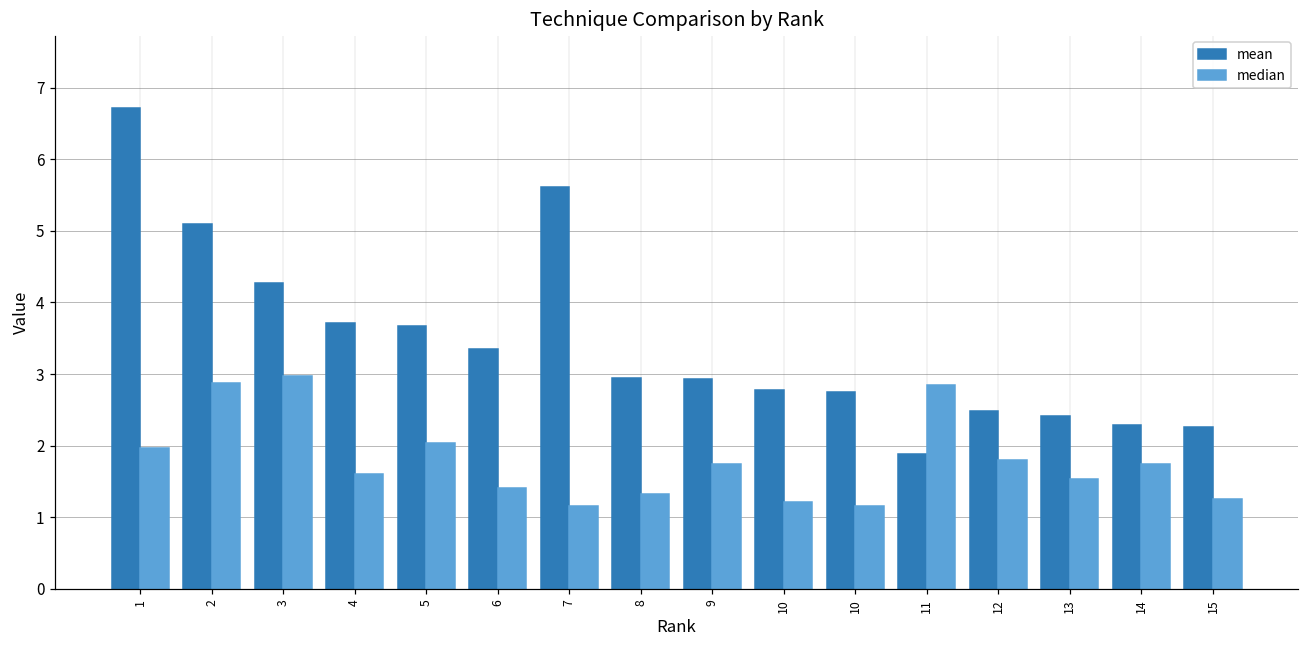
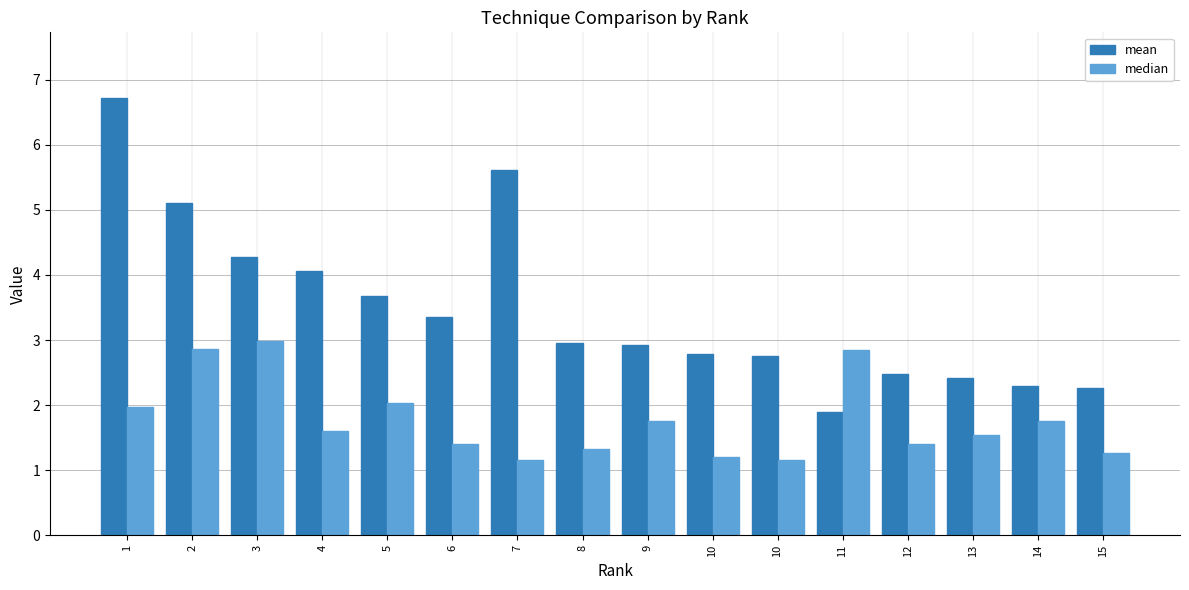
mean, 4: 3.7 -> 4.1
median, 12: 1.8 -> 1.4
